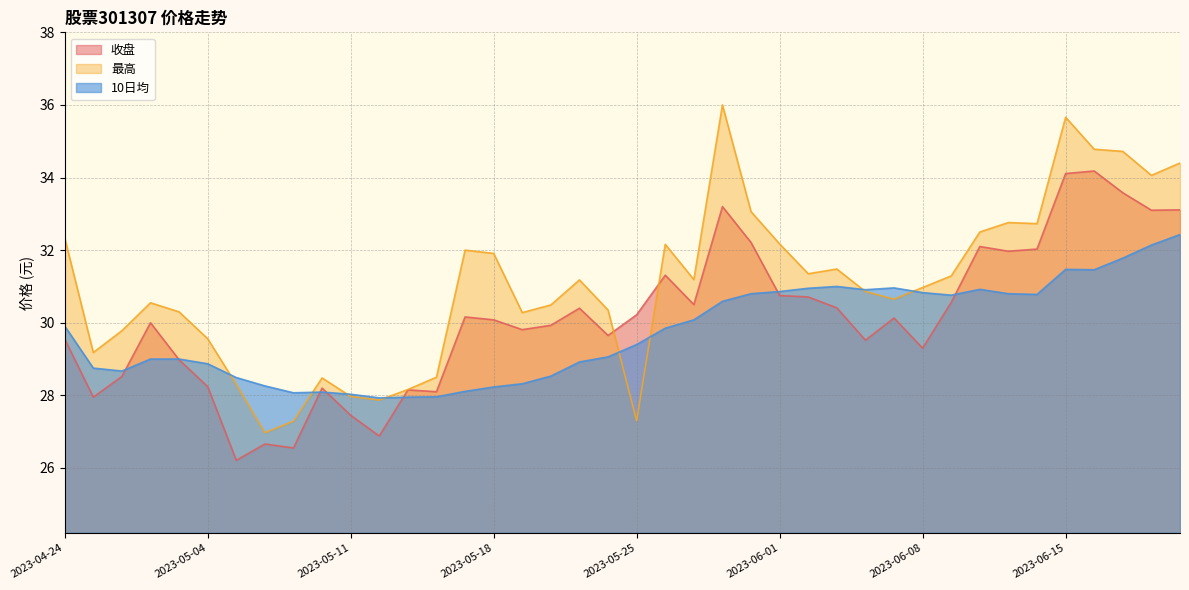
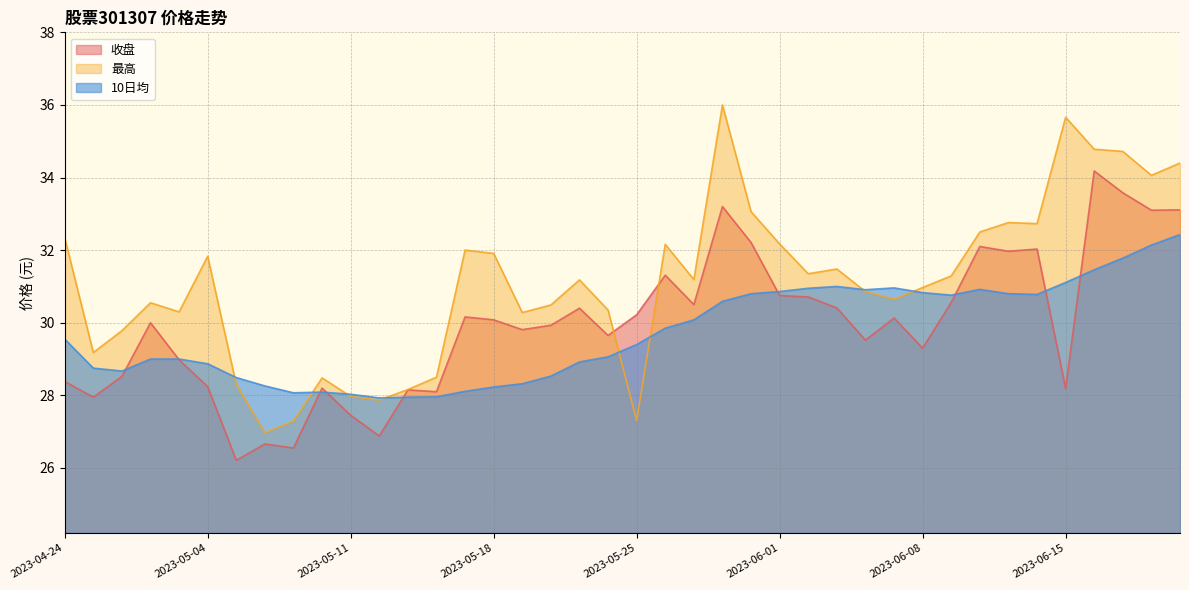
收盘, 2023-04-24: 29.6 -> 28.4
10日均, 2023-04-24: 29.9 -> 29.6
最高, 2023-05-04: 29.6 -> 31.8
收盘, 2023-06-15: 34.1 -> 28.2
10日均, 2023-06-15: 31.5 -> 31.1
